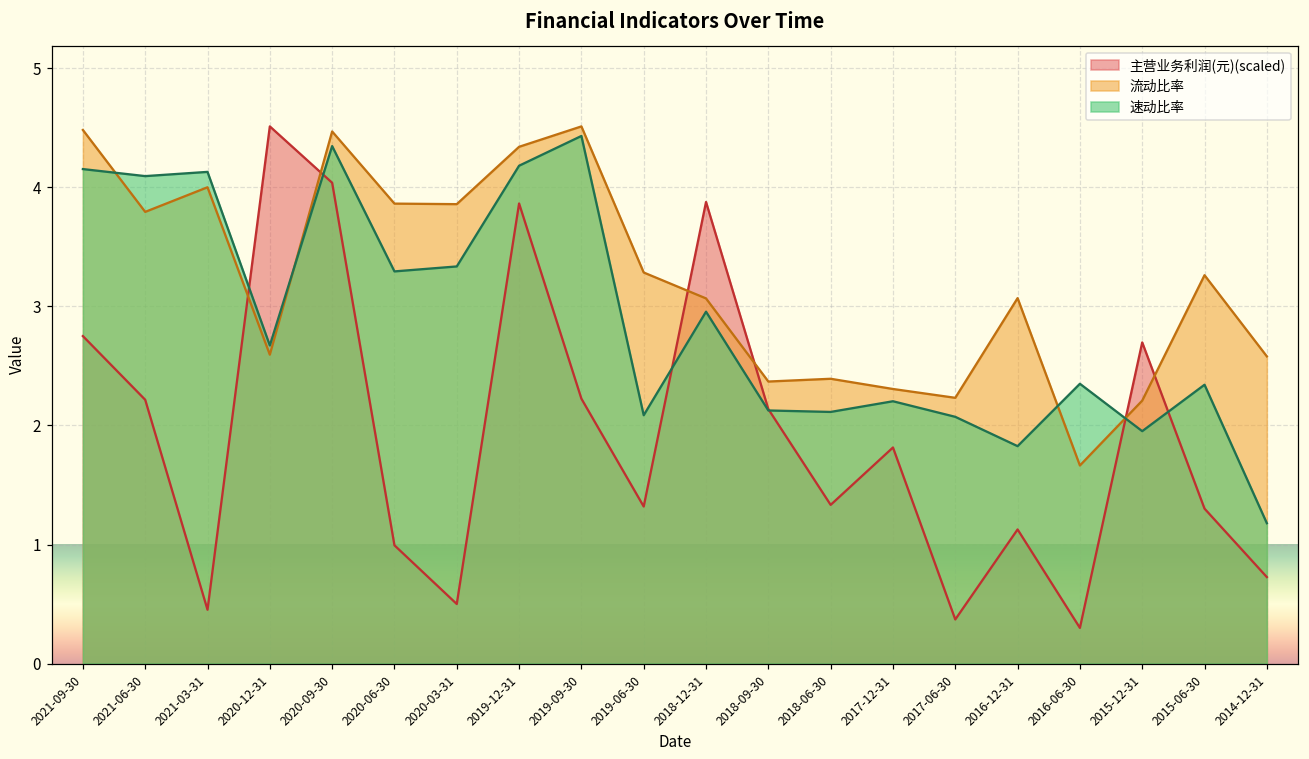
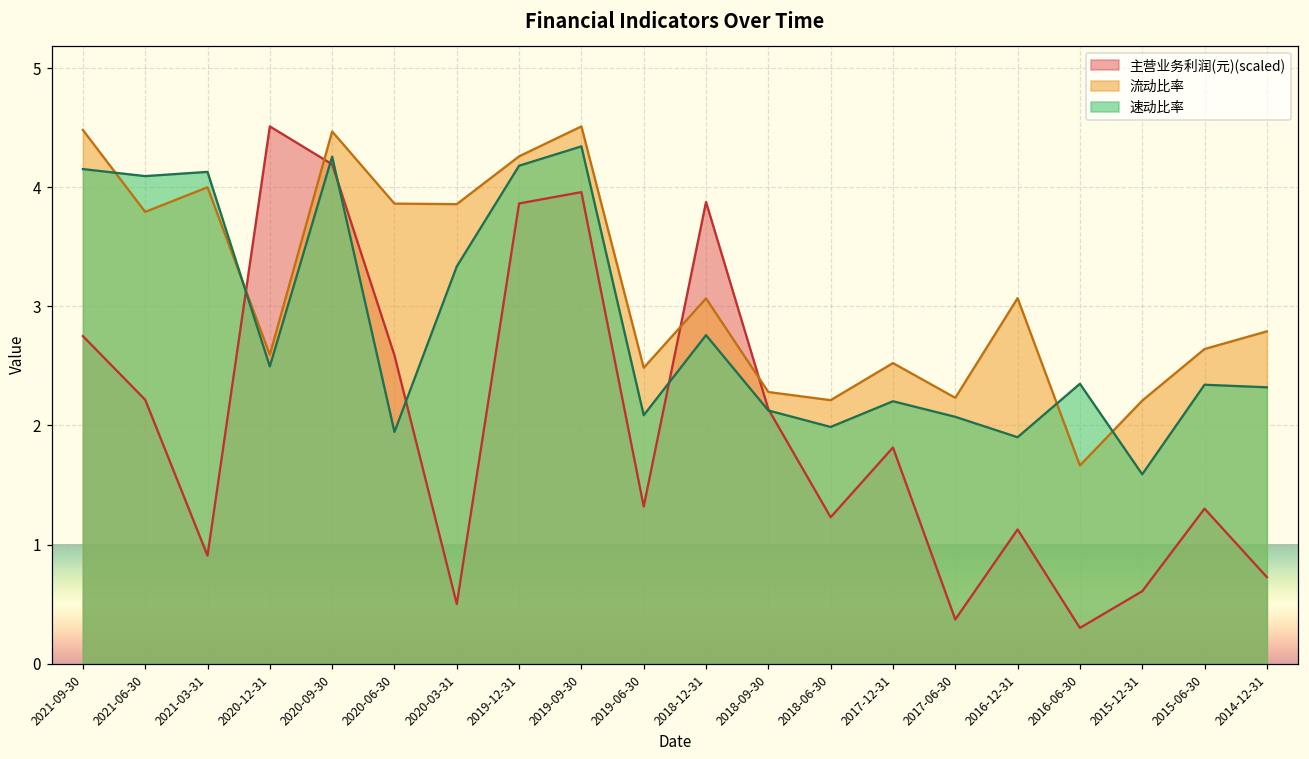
主营业务利润(元)(scaled), 2021-03-31: 0.45 -> 0.91
速动比率, 2020-12-31: 2.67 -> 2.50
主营业务利润(元)(scaled), 2020-09-30: 4.04 -> 4.19
速动比率, 2020-09-30: 4.35 -> 4.26
主营业务利润(元)(scaled), 2020-06-30: 0.99 -> 2.59
速动比率, 2020-06-30: 3.29 -> 1.95
流动比率, 2019-12-31: 4.34 -> 4.26
主营业务利润(元)(scaled), 2019-09-30: 2.22 -> 3.96
速动比率, 2019-09-30: 4.43 -> 4.34
流动比率, 2019-06-30: 3.28 -> 2.48
速动比率, 2018-12-31: 2.96 -> 2.76
流动比率, 2018-09-30: 2.37 -> 2.28
主营业务利润(元)(scaled), 2018-06-30: 1.33 -> 1.23
流动比率, 2018-06-30: 2.39 -> 2.21
速动比率, 2018-06-30: 2.11 -> 1.99
流动比率, 2017-12-31: 2.31 -> 2.52
速动比率, 2016-12-31: 1.83 -> 1.90
主营业务利润(元)(scaled), 2015-12-31: 2.70 -> 0.61
速动比率, 2015-12-31: 1.95 -> 1.59
流动比率, 2015-06-30: 3.26 -> 2.64
流动比率, 2014-12-31: 2.58 -> 2.79
速动比率, 2014-12-31: 1.18 -> 2.32
